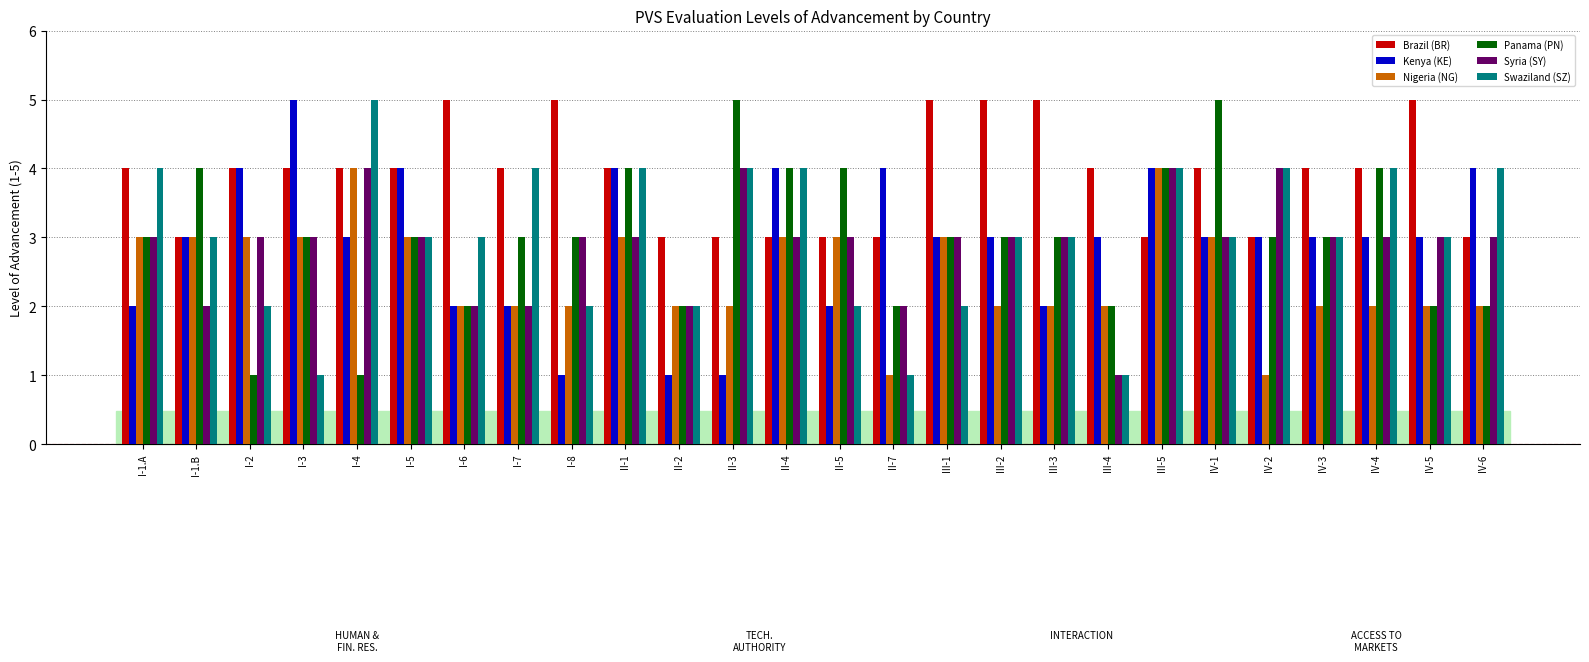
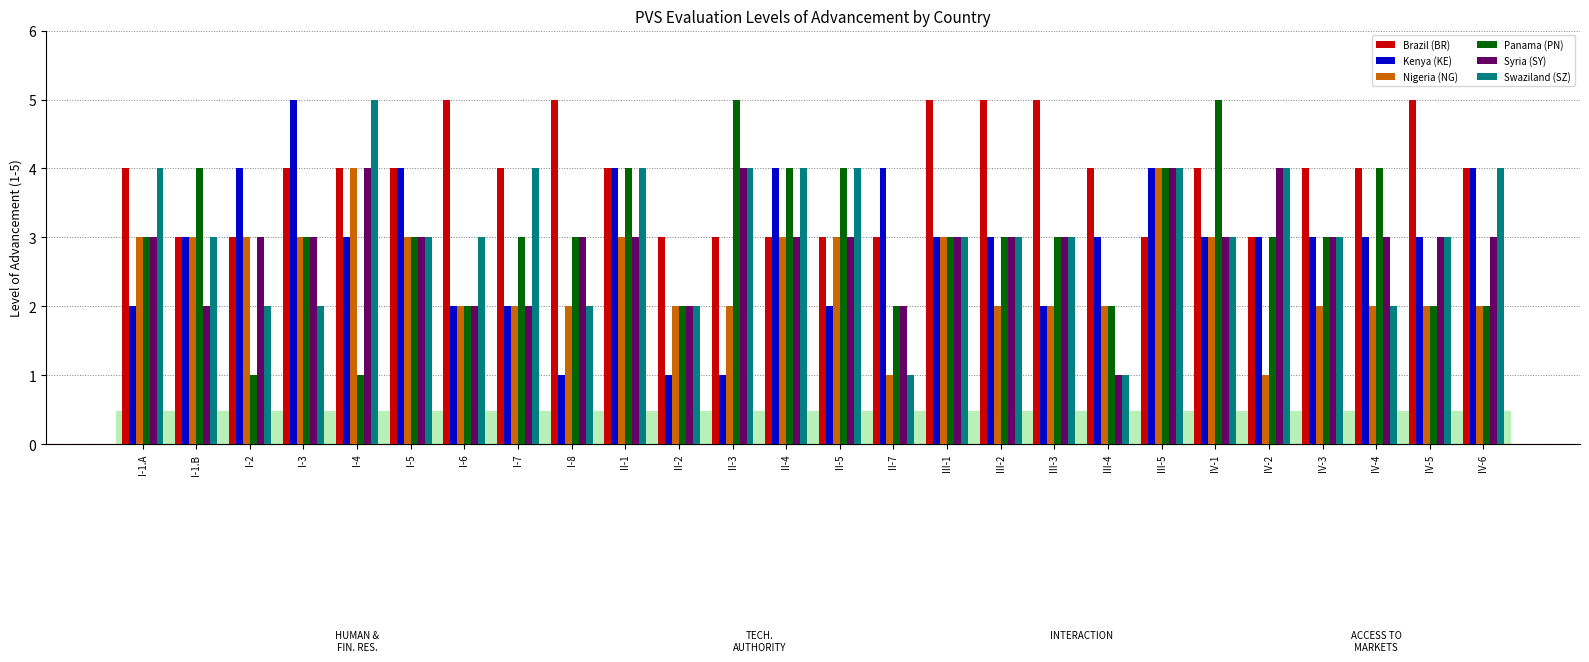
Brazil (BR), I-2: 4 -> 3
Swaziland (SZ), I-3: 1 -> 2
Swaziland (SZ), II-5: 2 -> 4
Swaziland (SZ), III-1: 2 -> 3
Swaziland (SZ), IV-4: 4 -> 2
Brazil (BR), IV-6: 3 -> 4
